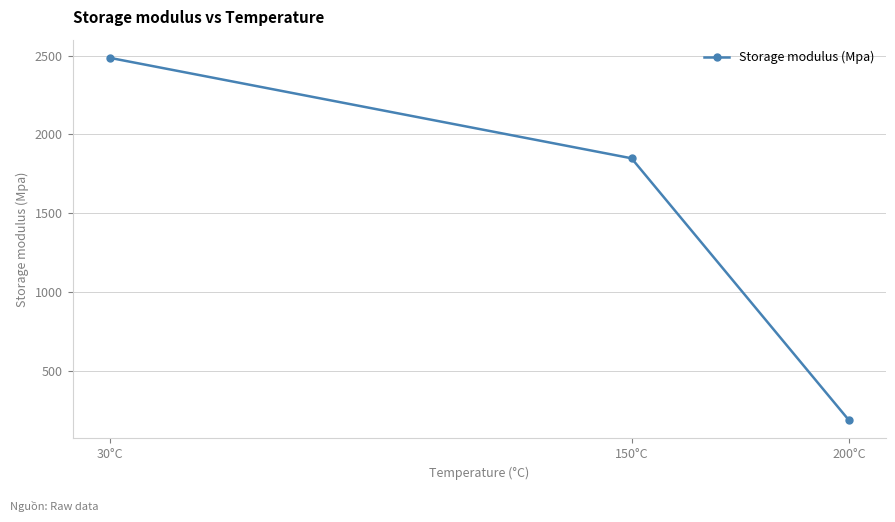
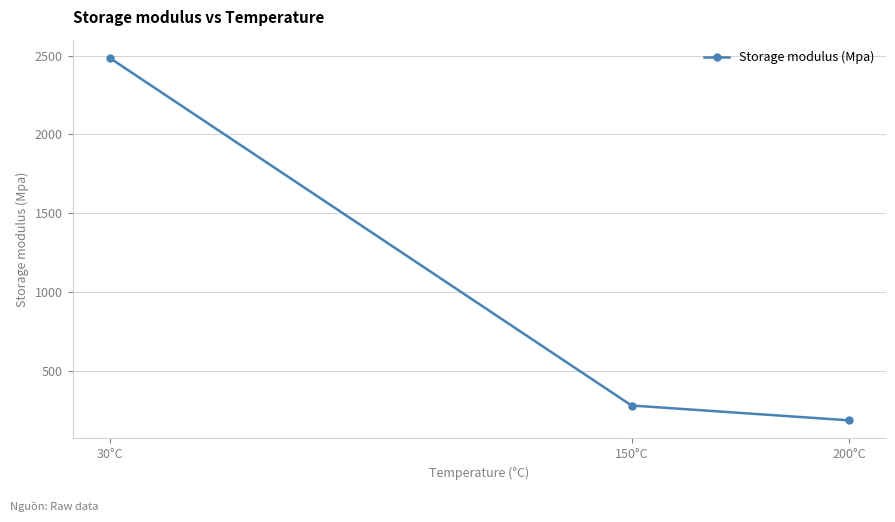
150°C: 1850 -> 280
